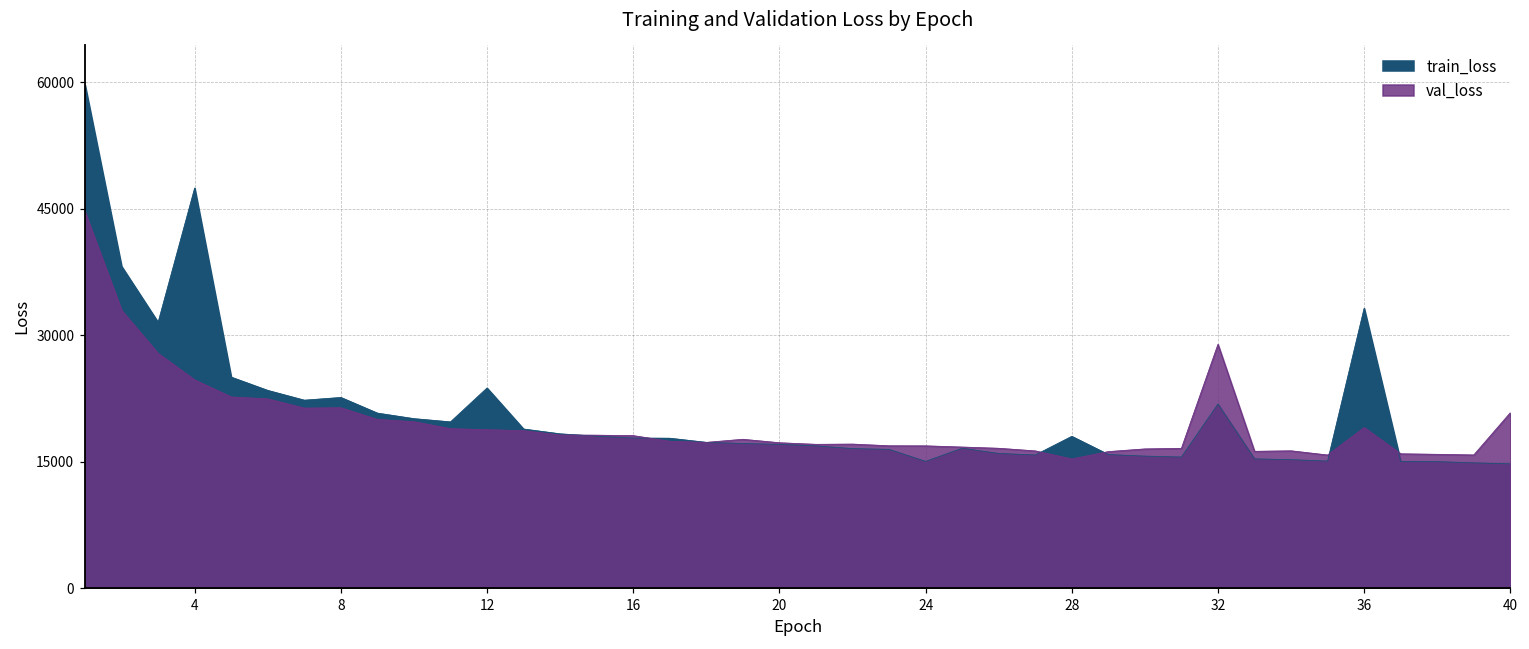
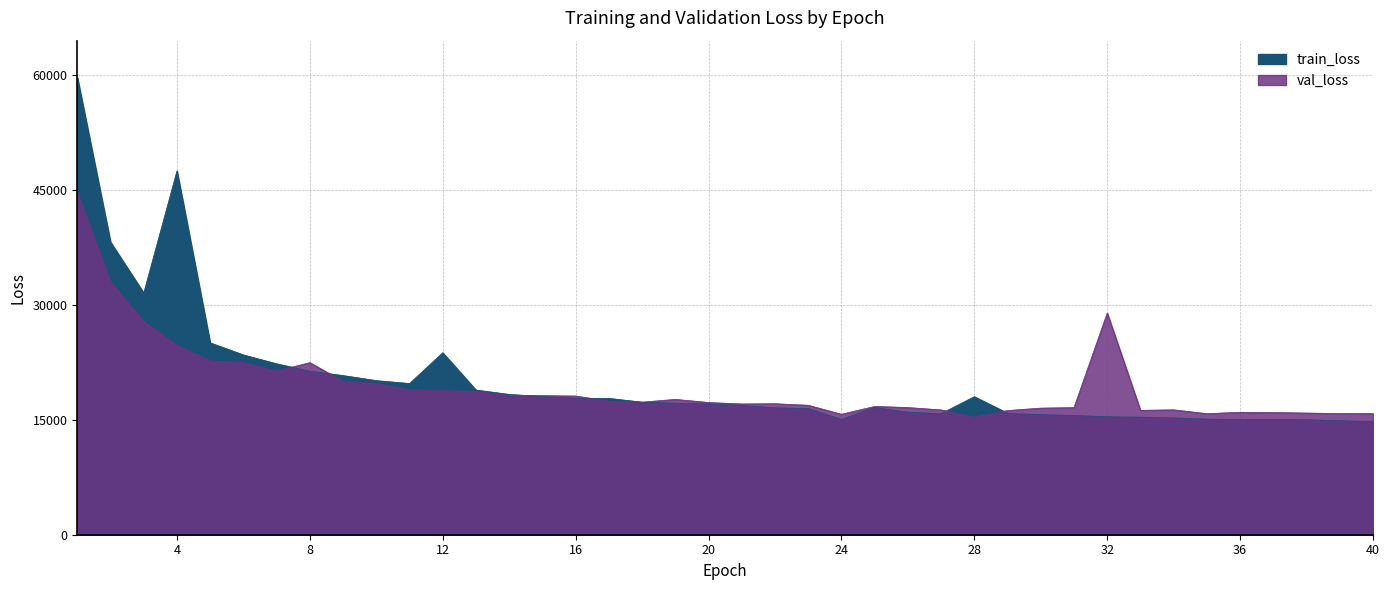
train_loss, 8: 23000 -> 21000
val_loss, 8: 21000 -> 22000
val_loss, 24: 17000 -> 16000
train_loss, 32: 22000 -> 15000
train_loss, 36: 33000 -> 15000
val_loss, 36: 19000 -> 16000
val_loss, 40: 21000 -> 16000
